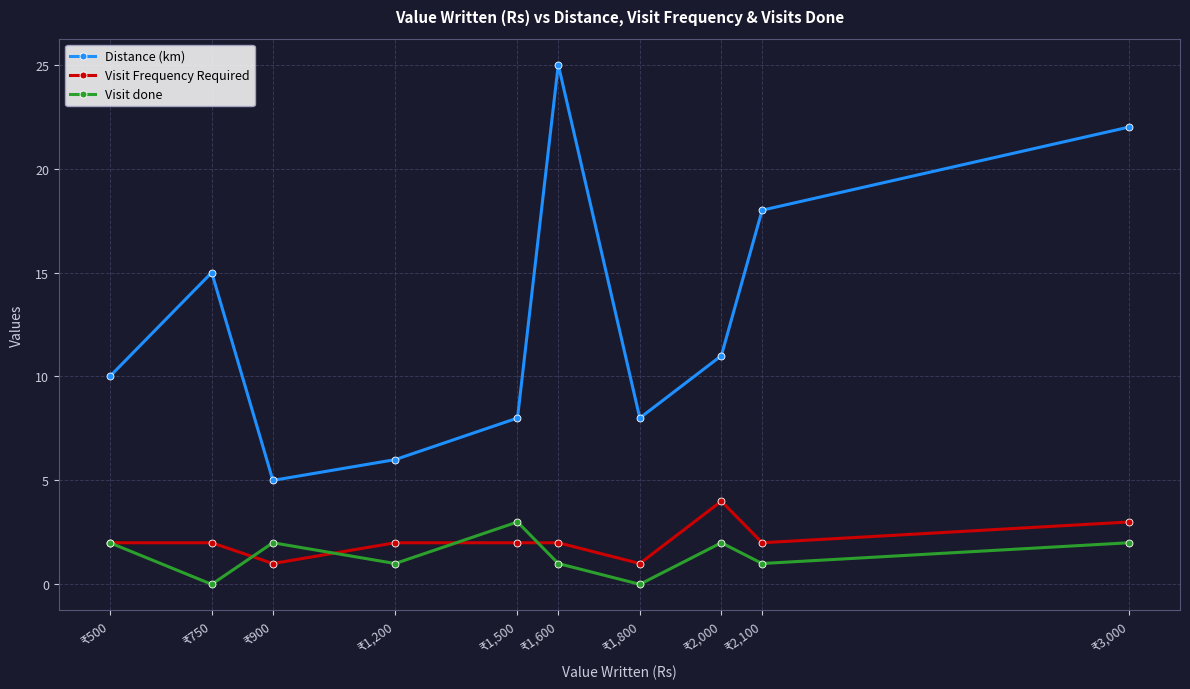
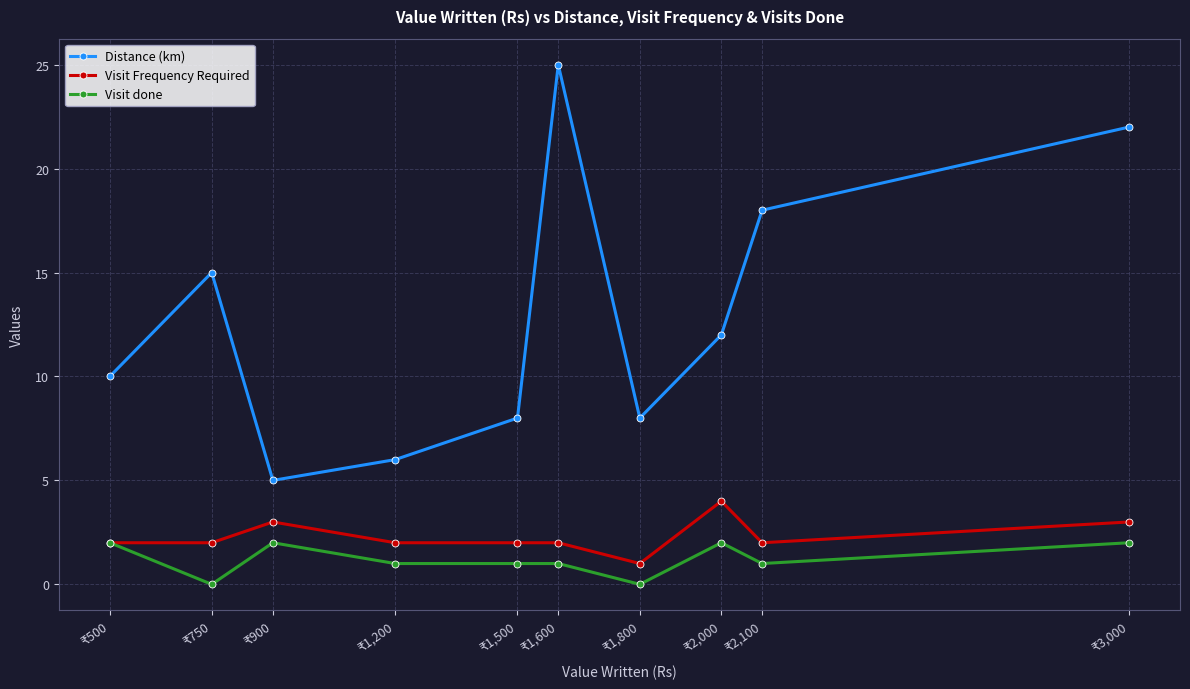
Visit Frequency Required, ₹900: 1 -> 3
Visit done, ₹1,500: 3 -> 1
Distance (km), ₹2,000: 11 -> 12
